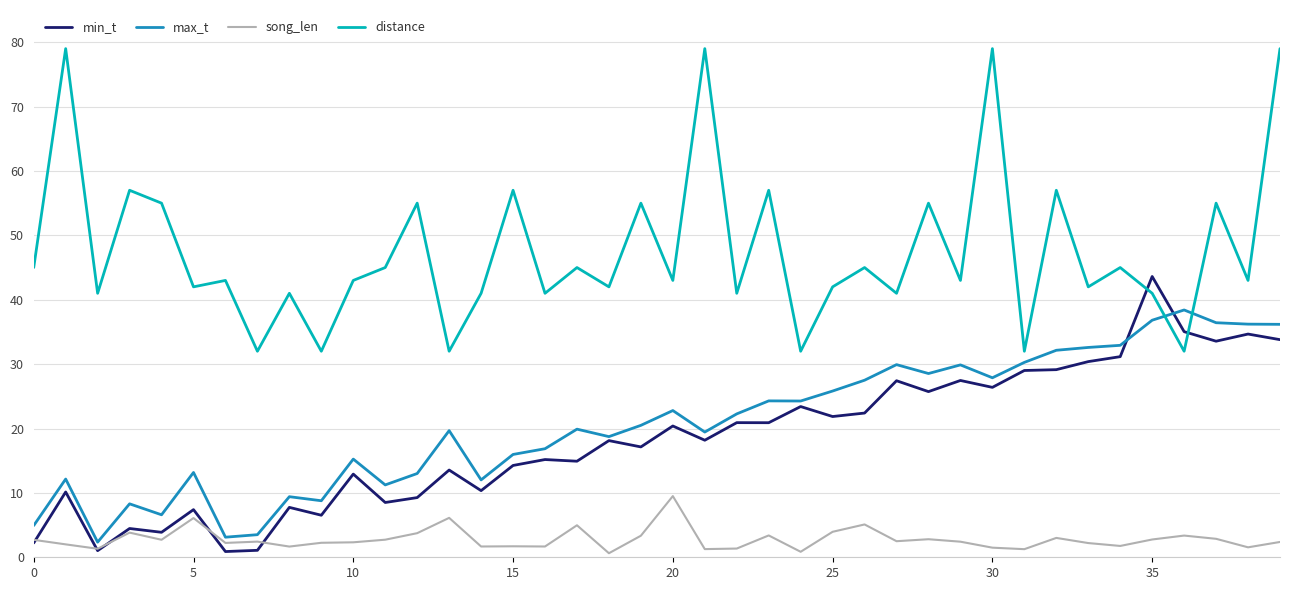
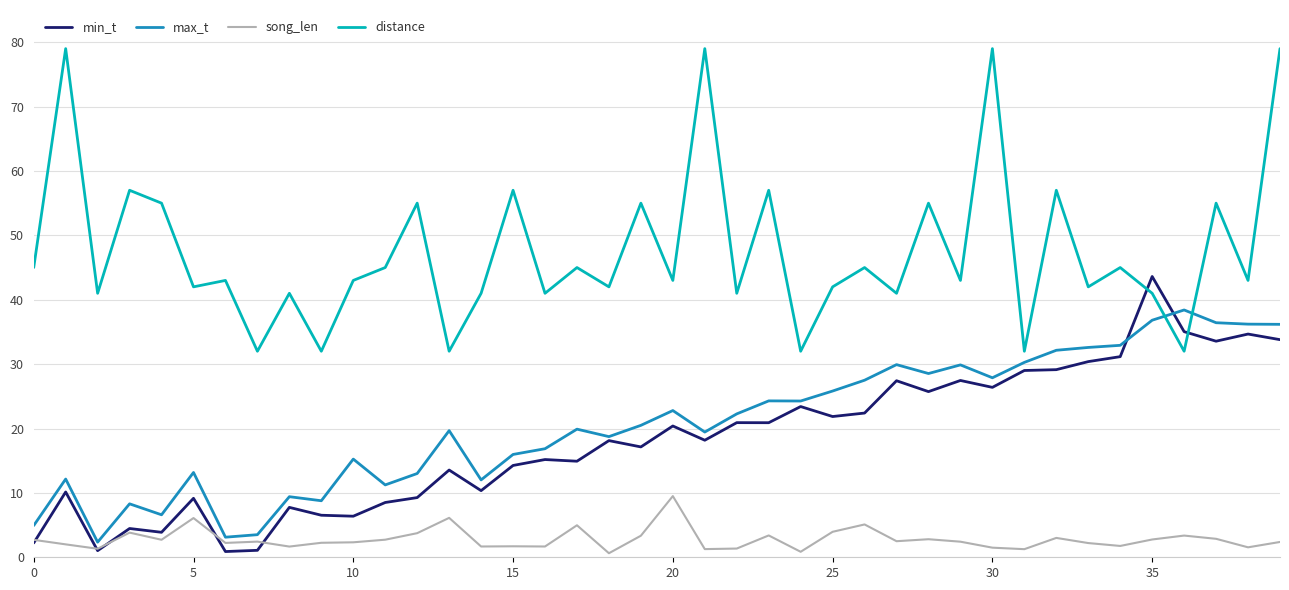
min_t, 5: 7 -> 9
min_t, 10: 13 -> 6
